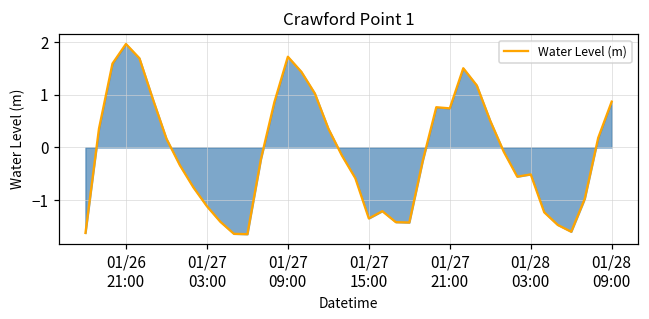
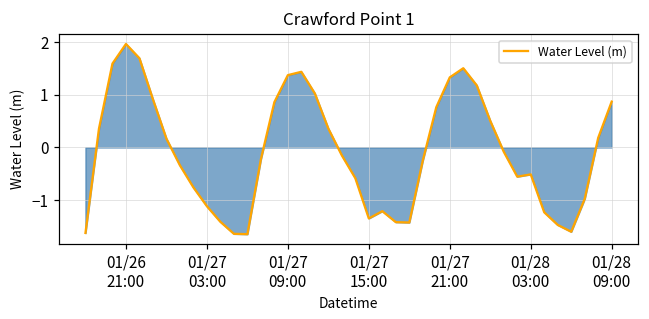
Water Level (m), 01/27 09:00: 1.7 -> 1.4
Water Level (m), 01/27 21:00: 0.7 -> 1.3
